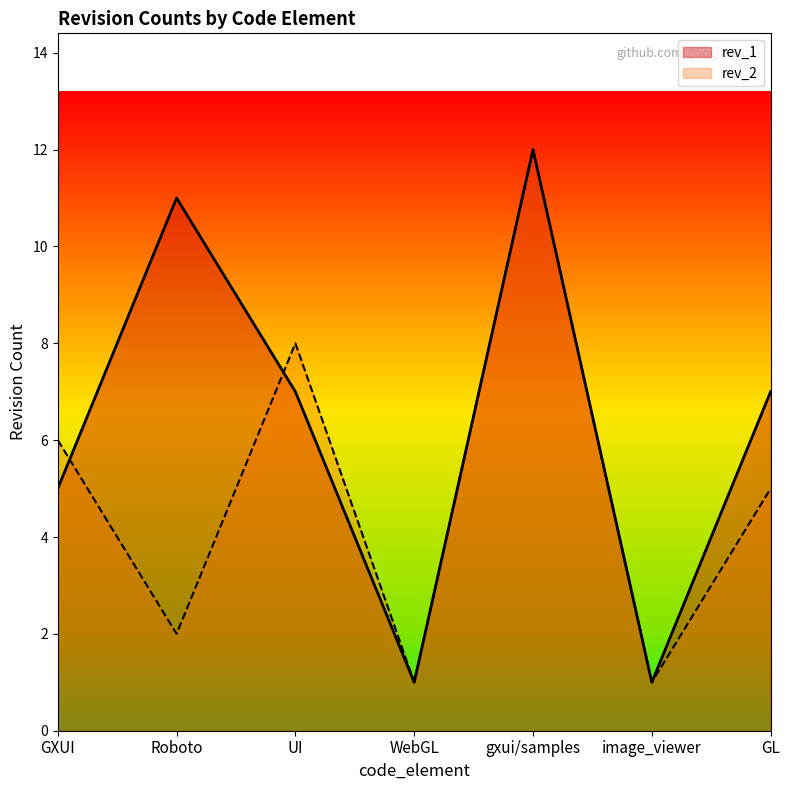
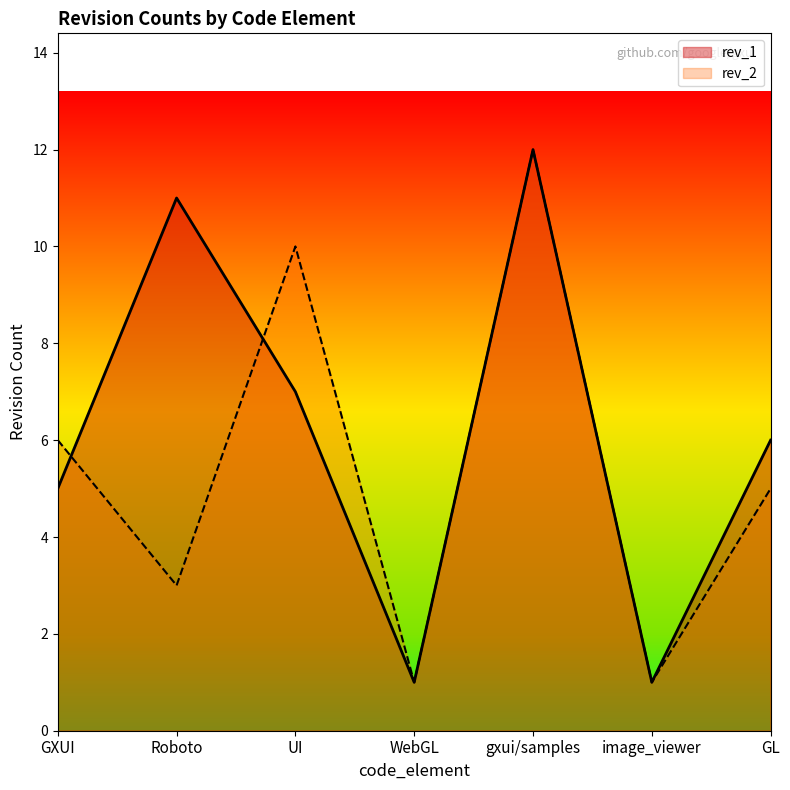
rev_2, Roboto: 2 -> 3
rev_2, UI: 8 -> 10
rev_1, GL: 7 -> 6
